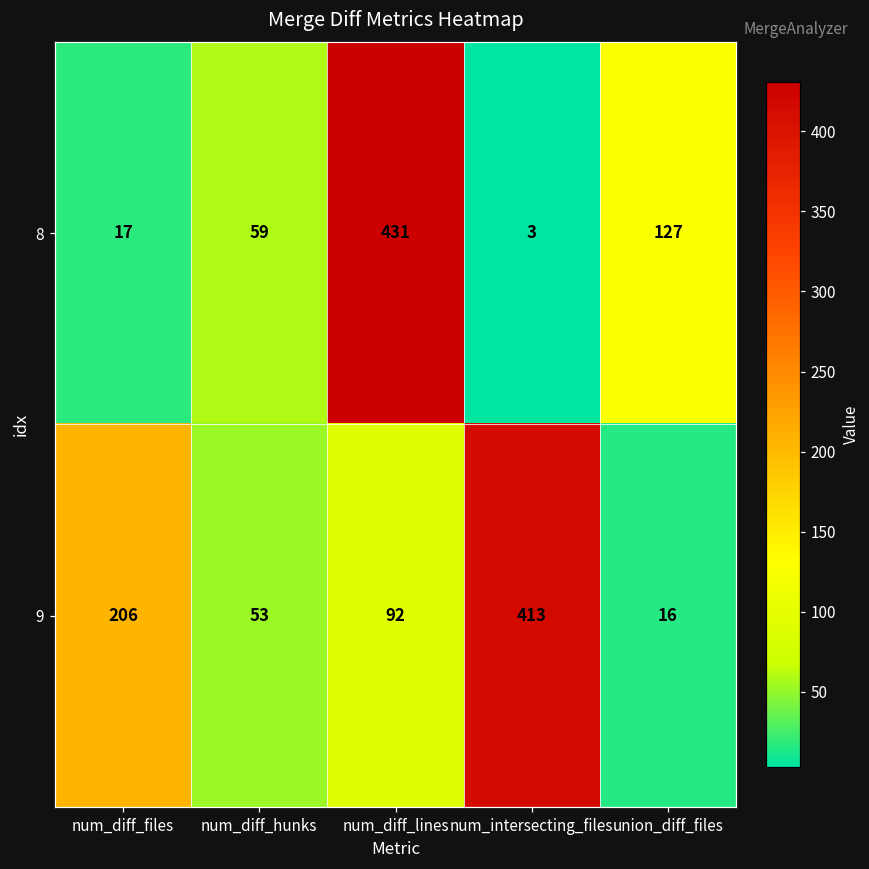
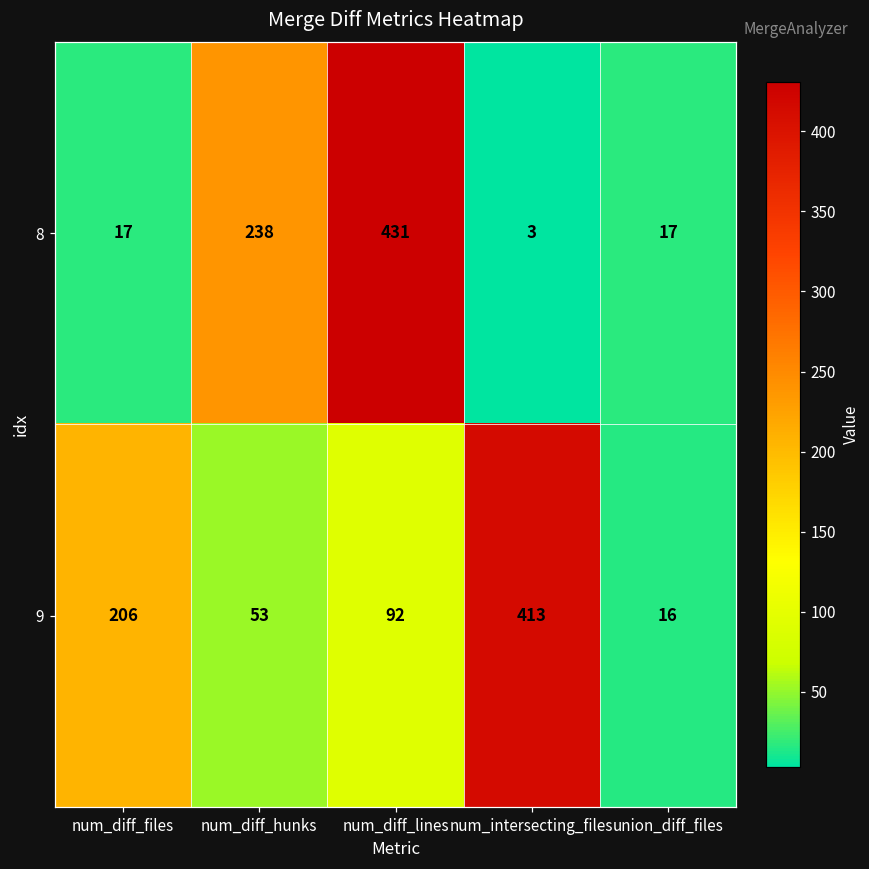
8, num_diff_hunks: 59 -> 238
8, union_diff_files: 127 -> 17
